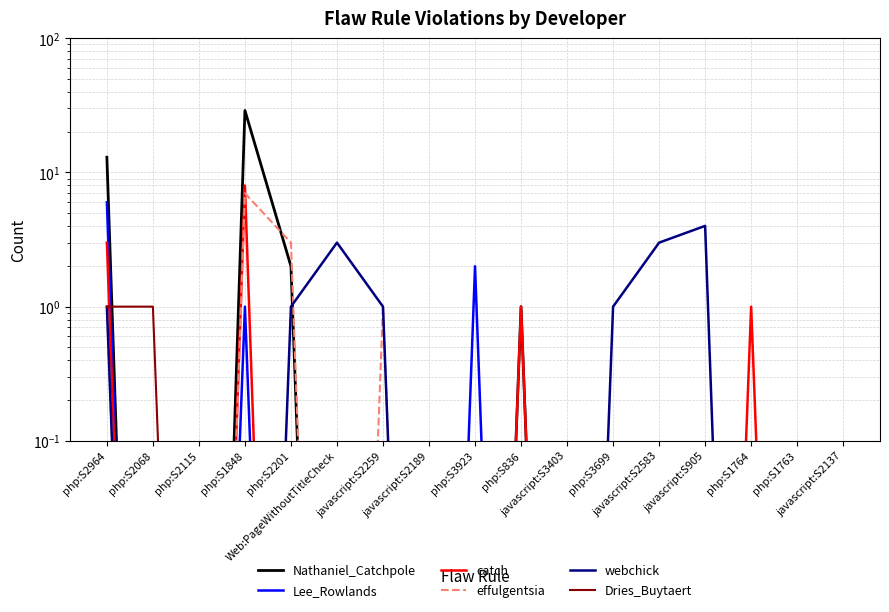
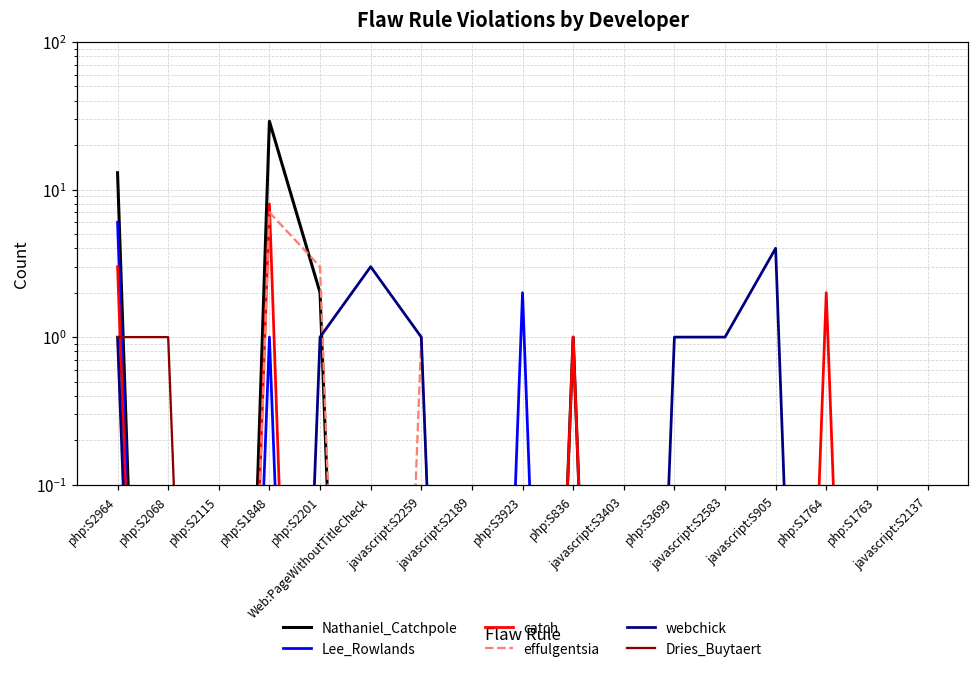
webchick, javascript:S2583: 3.0 -> 1.0
catch, php:S1764: 1.0 -> 2.0
